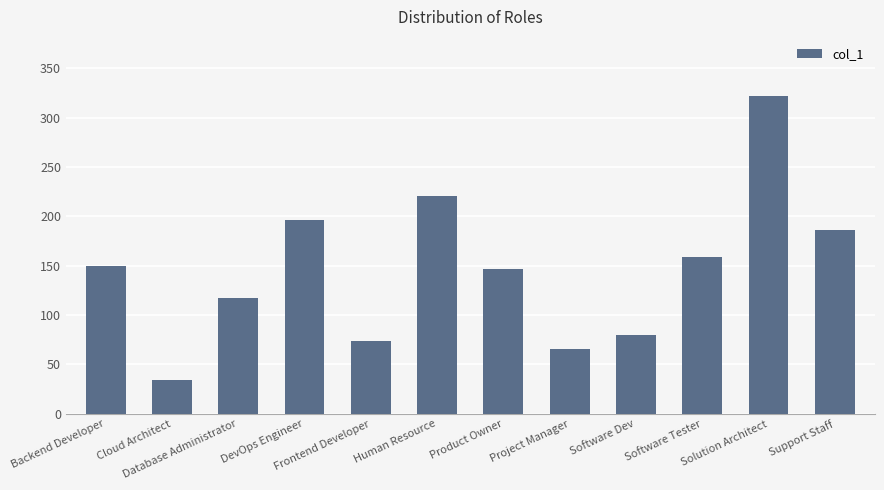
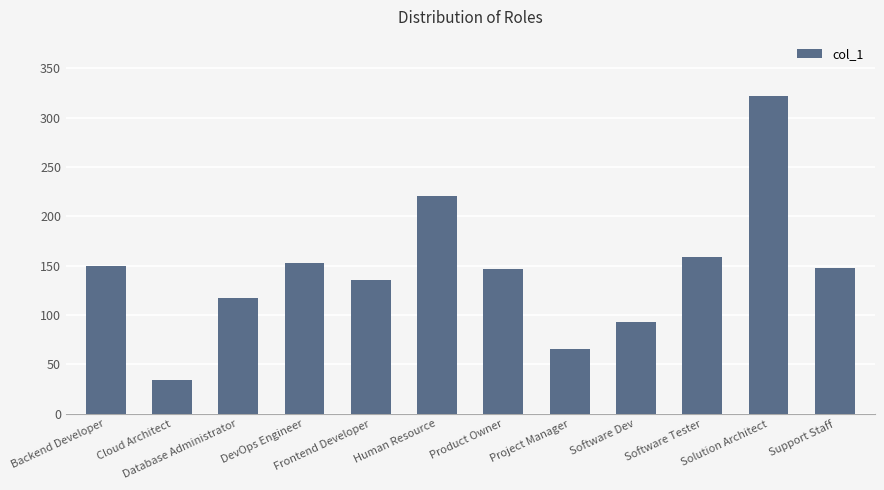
DevOps Engineer: 200 -> 150
Frontend Developer: 70 -> 140
Software Dev: 80 -> 90
Support Staff: 190 -> 150
